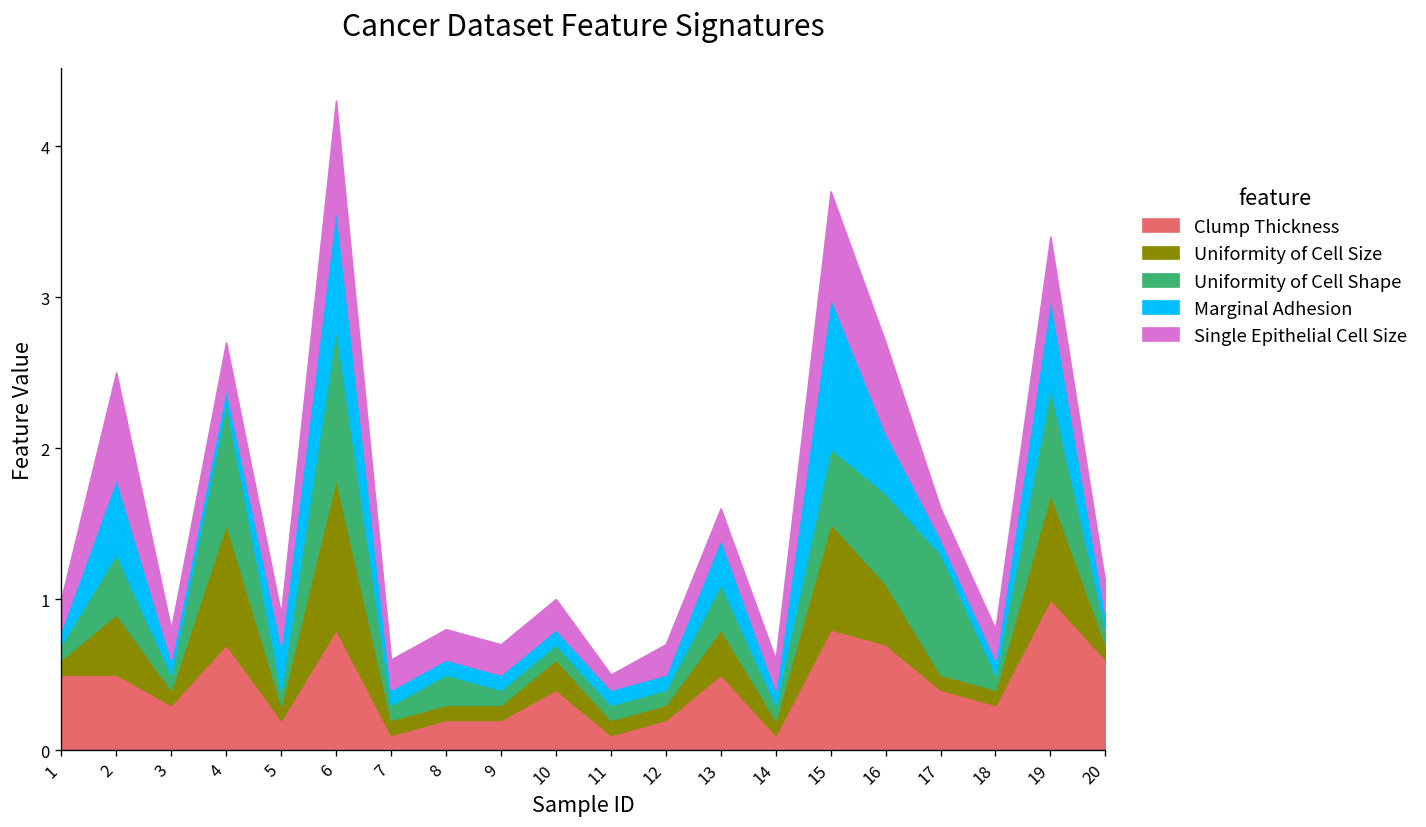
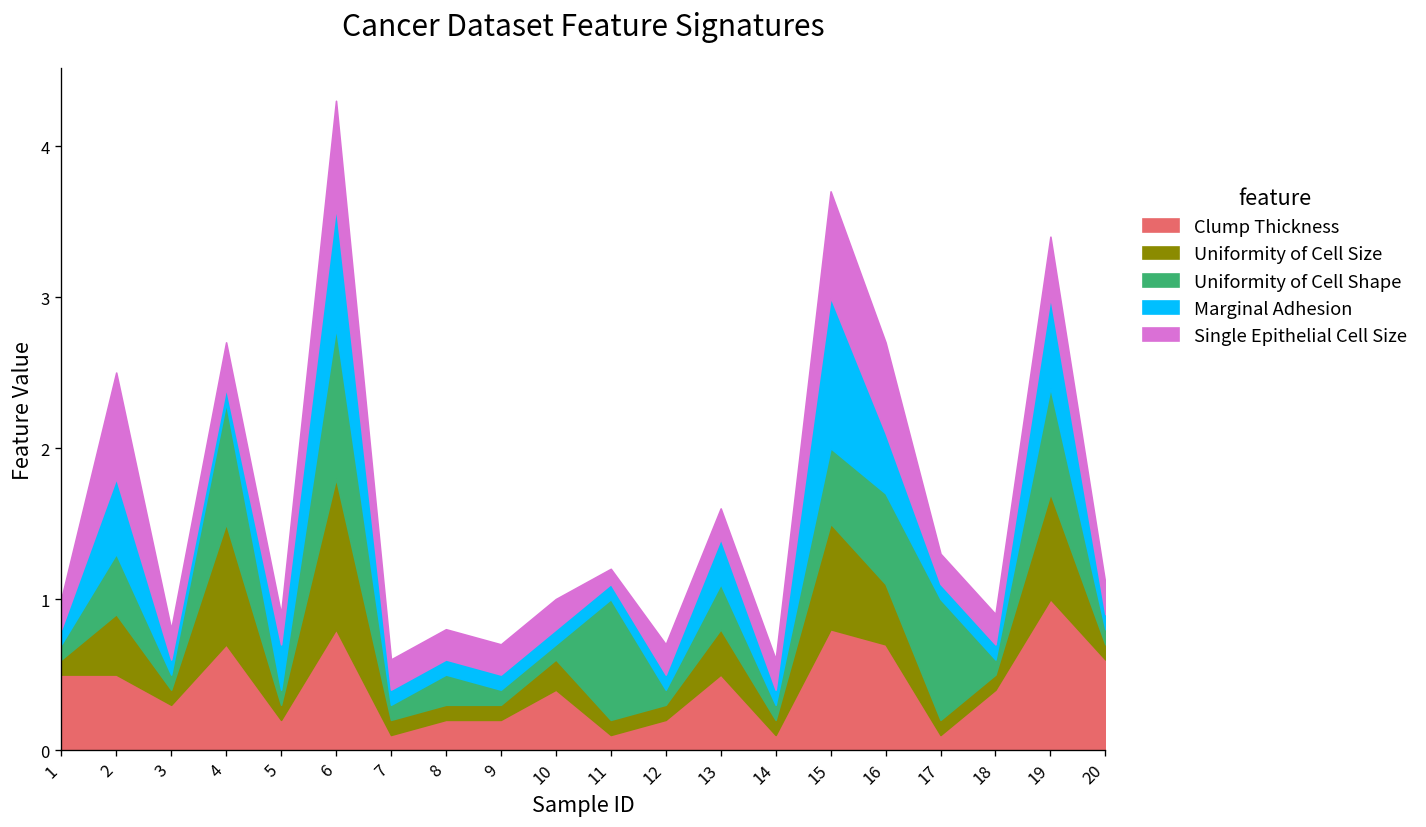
Uniformity of Cell Shape, 11: 0.1 -> 0.8
Clump Thickness, 17: 0.4 -> 0.1
Clump Thickness, 18: 0.3 -> 0.4
